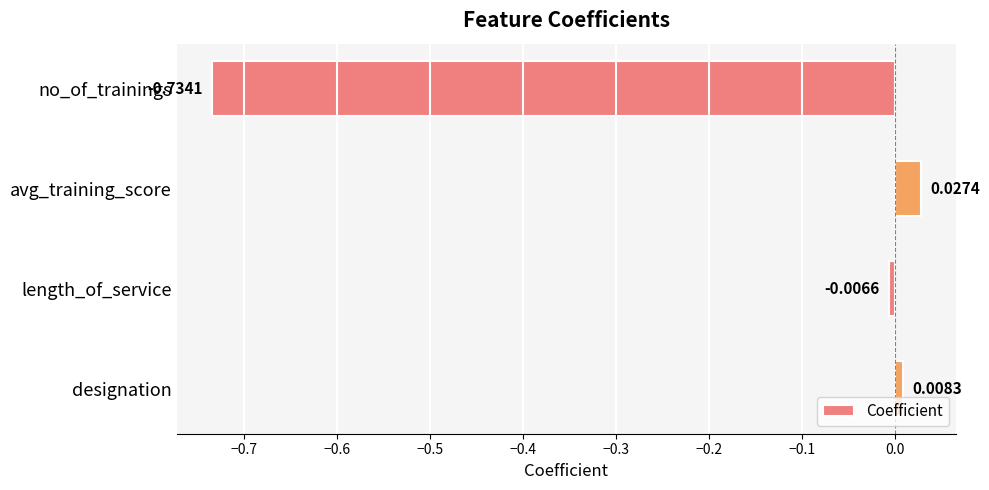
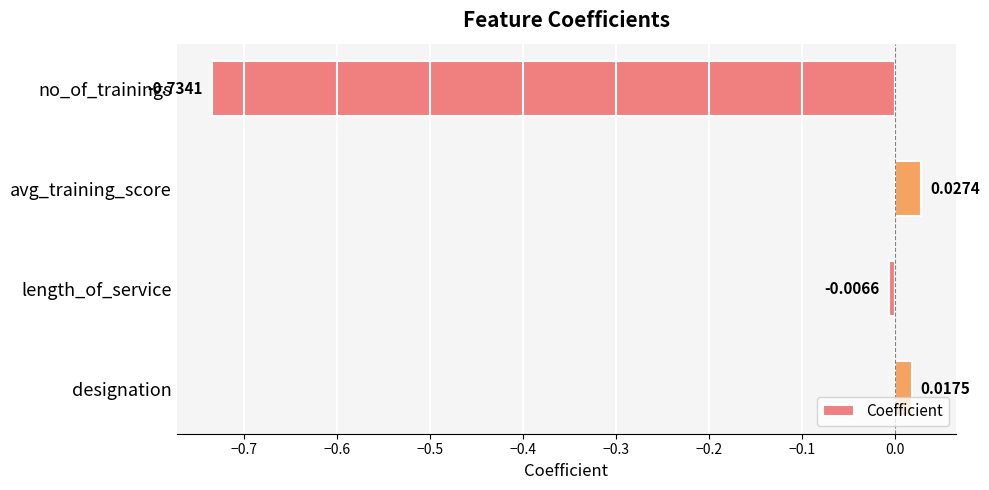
designation: 0.0083 -> 0.0175
